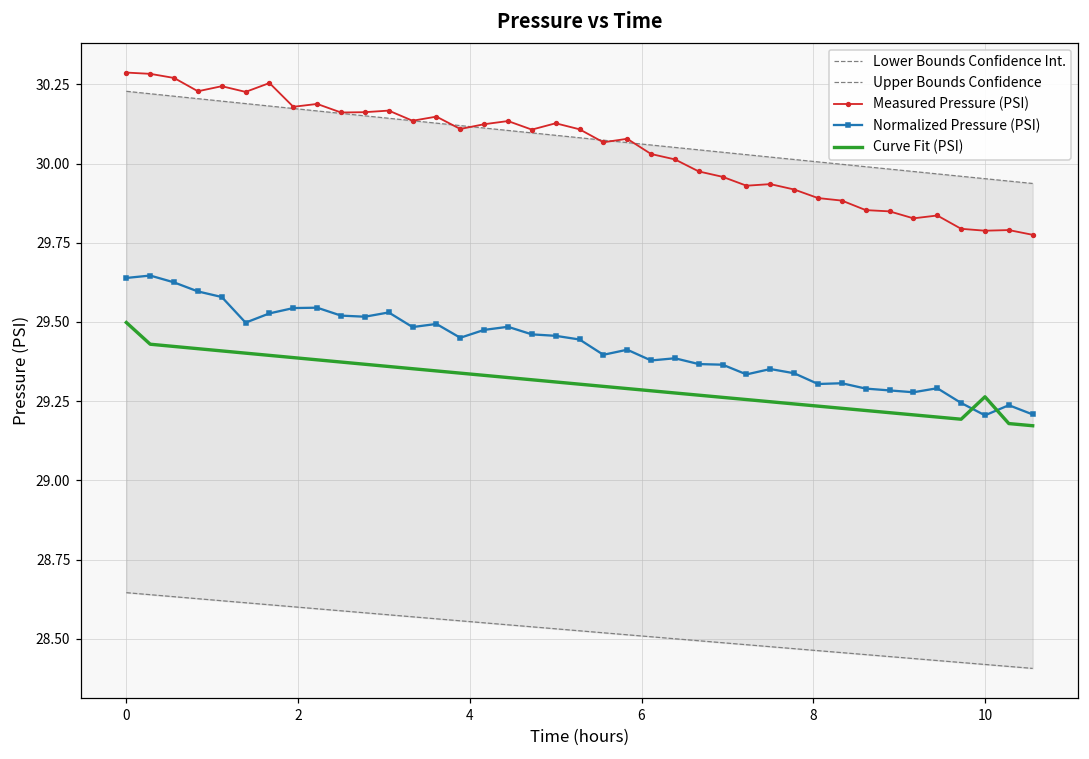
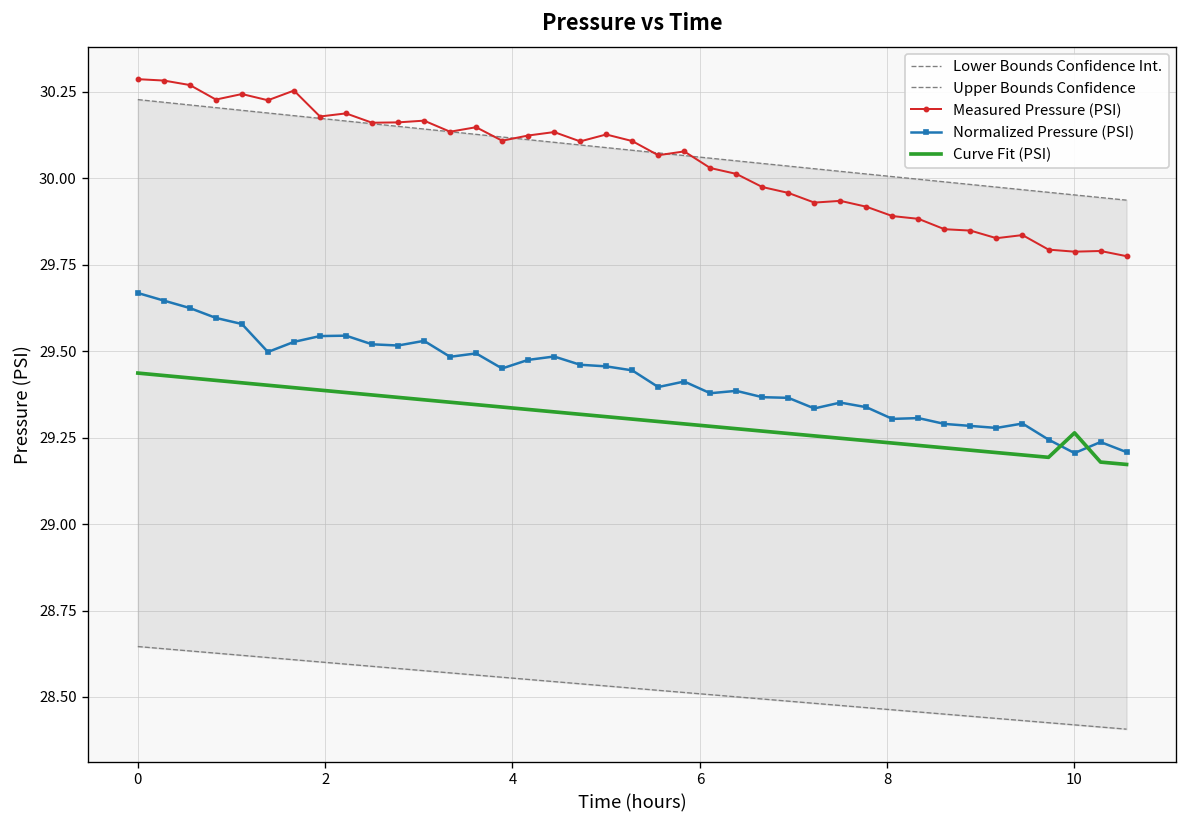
Normalized Pressure (PSI), 0: 29.64 -> 29.67
Curve Fit (PSI), 0: 29.50 -> 29.44
